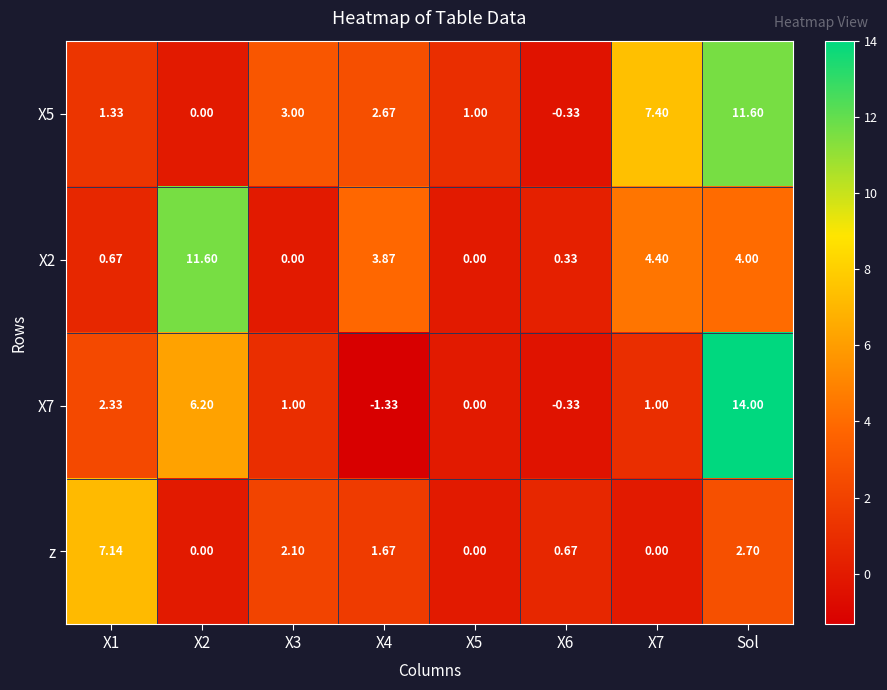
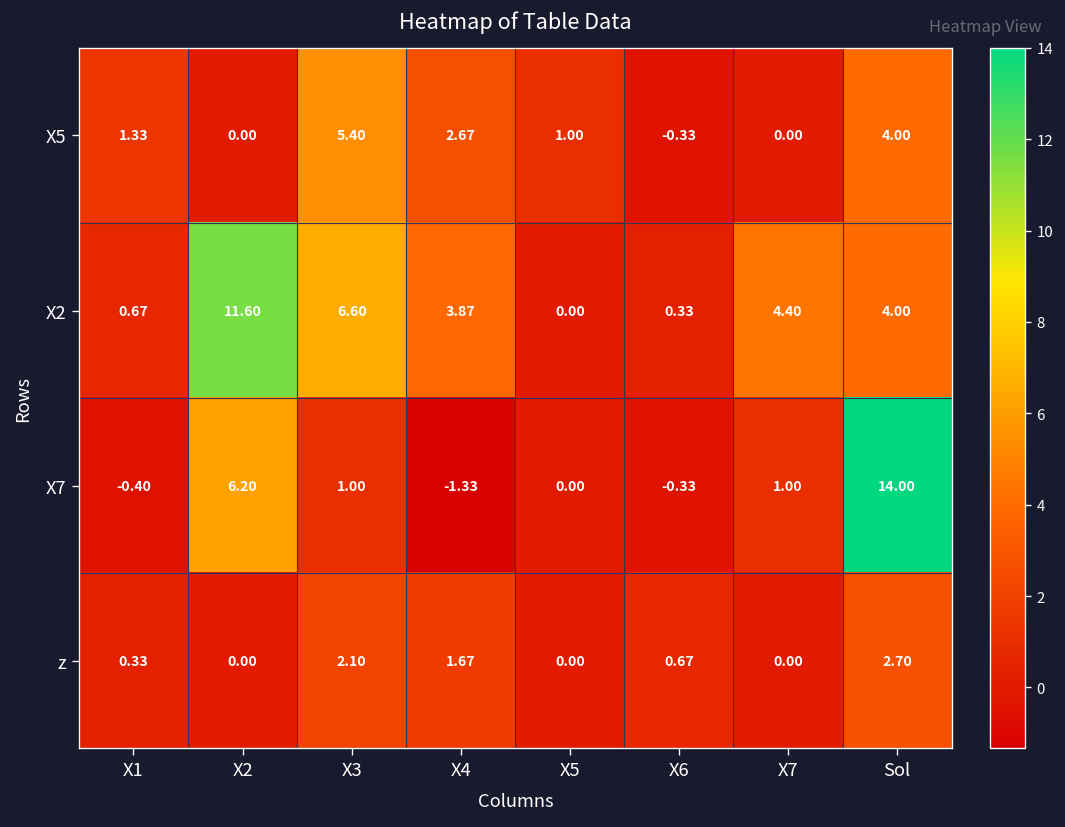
X5, X3: 3.00 -> 5.40
X5, X7: 7.40 -> 0.00
X5, Sol: 11.60 -> 4.00
X2, X3: 0.00 -> 6.60
X7, X1: 2.33 -> -0.40
z, X1: 7.14 -> 0.33
